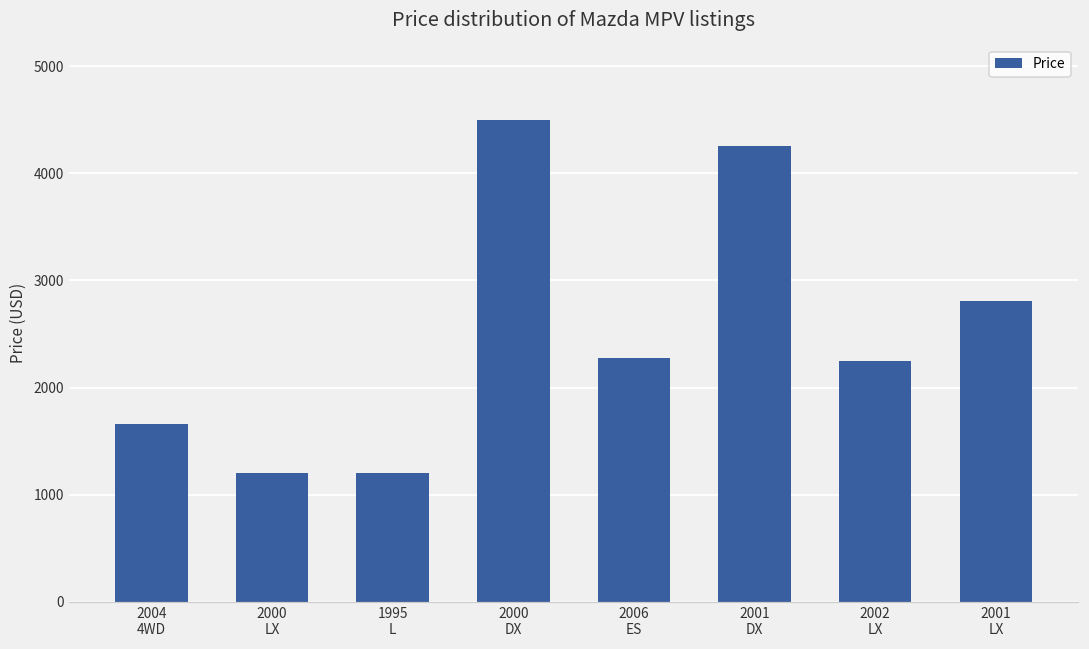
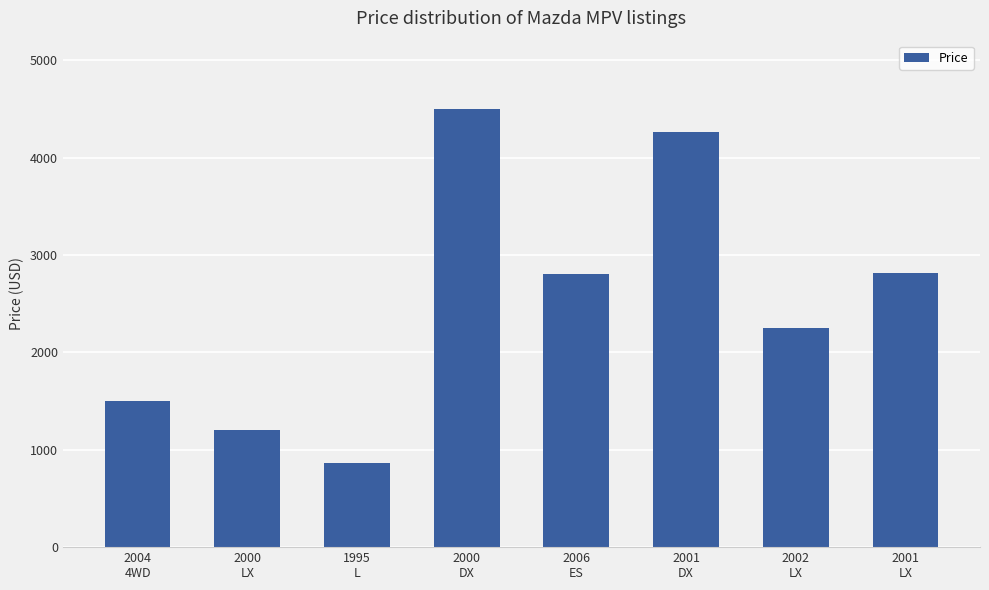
2004 4WD: 1700 -> 1500
1995 L: 1200 -> 900
2006 ES: 2300 -> 2800
